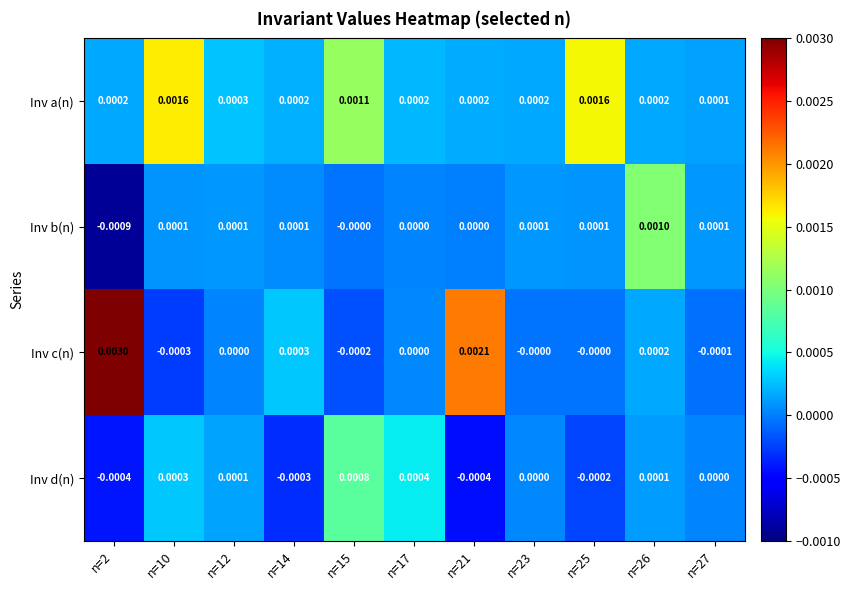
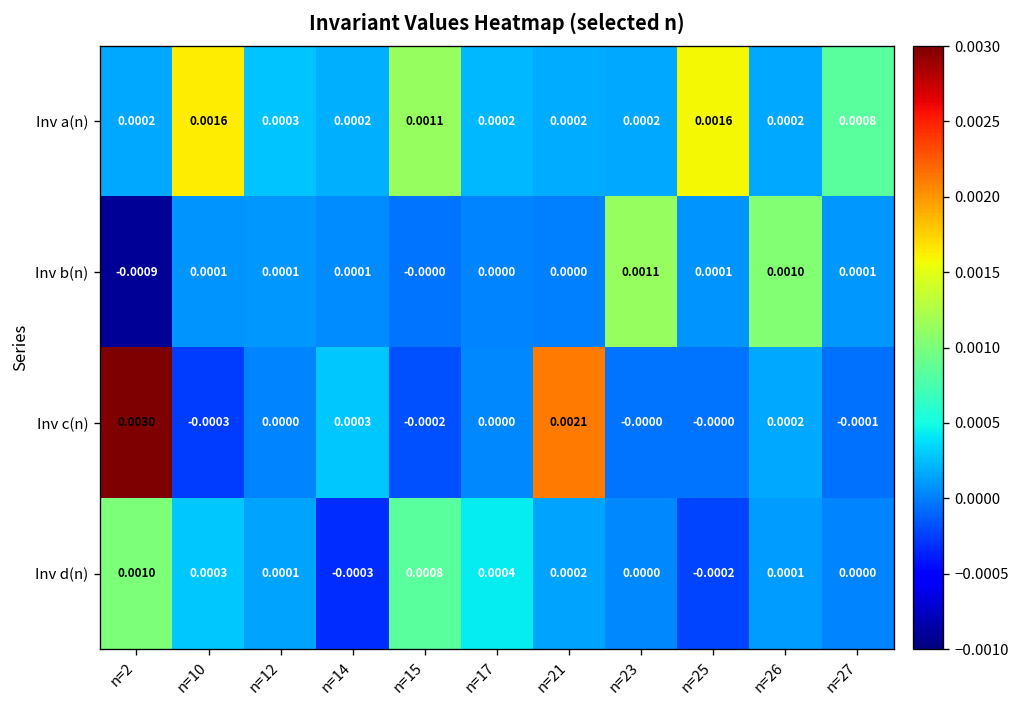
Inv a(n), n=27: 0.0001 -> 0.0008
Inv b(n), n=23: 0.0001 -> 0.0011
Inv d(n), n=2: -0.0004 -> 0.0010
Inv d(n), n=21: -0.0004 -> 0.0002
